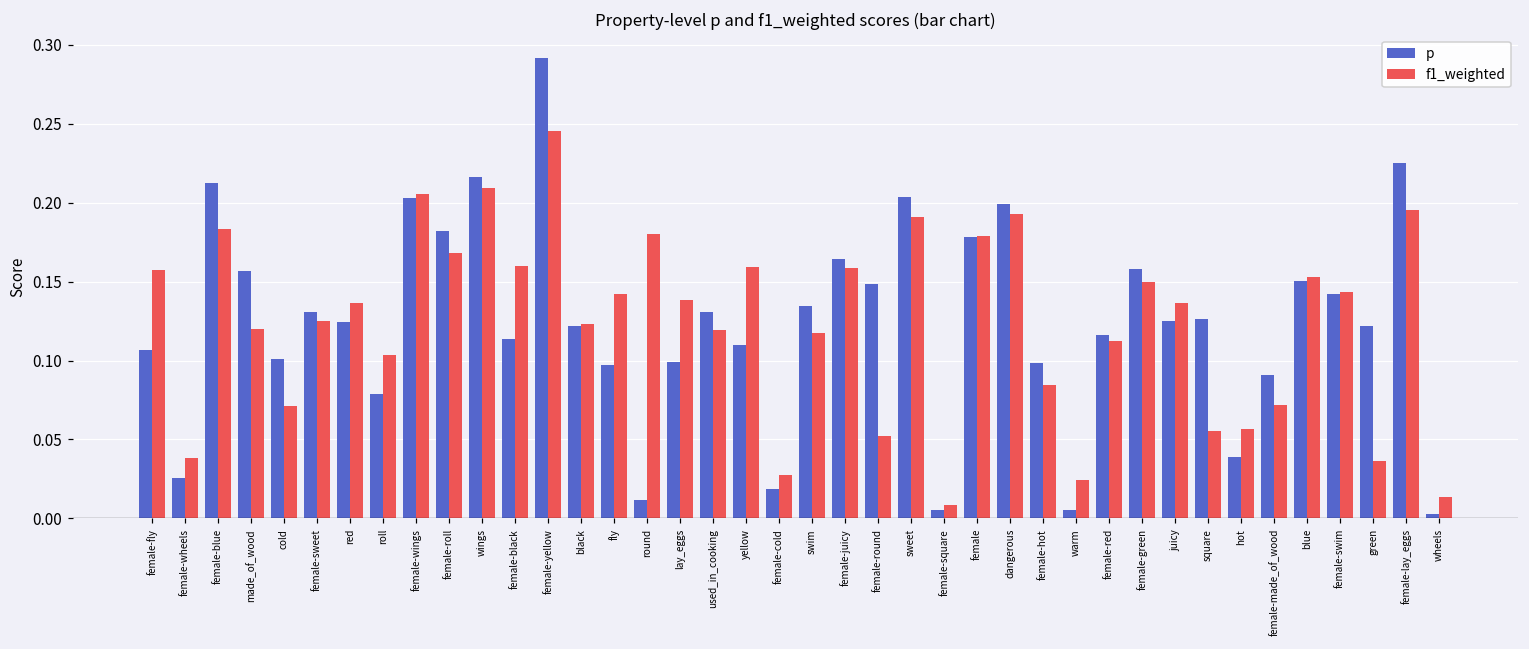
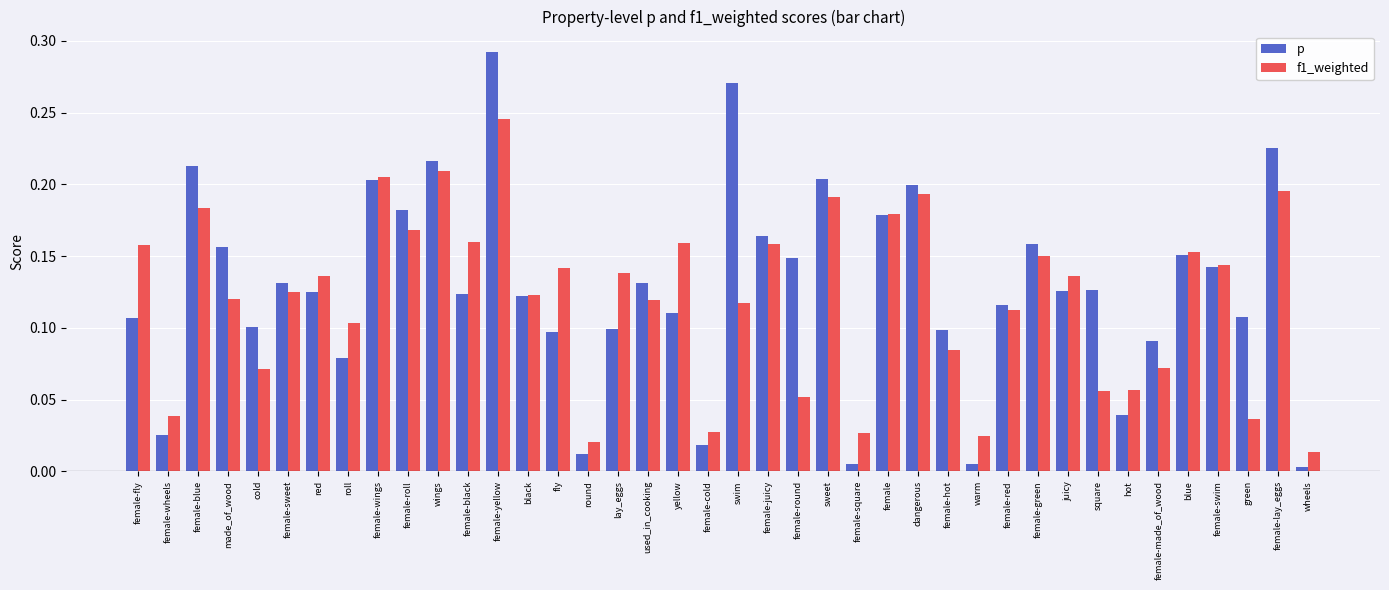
p, female-black: 0.113 -> 0.124
f1_weighted, round: 0.180 -> 0.020
p, swim: 0.134 -> 0.271
f1_weighted, female-square: 0.008 -> 0.027
p, green: 0.122 -> 0.107
